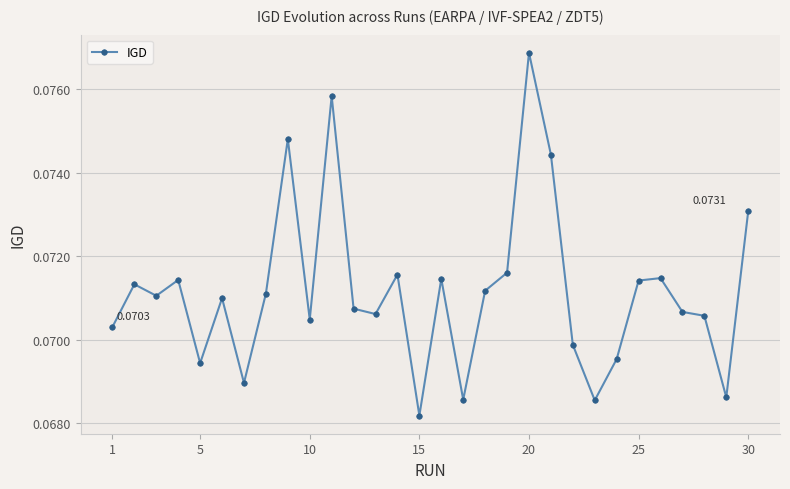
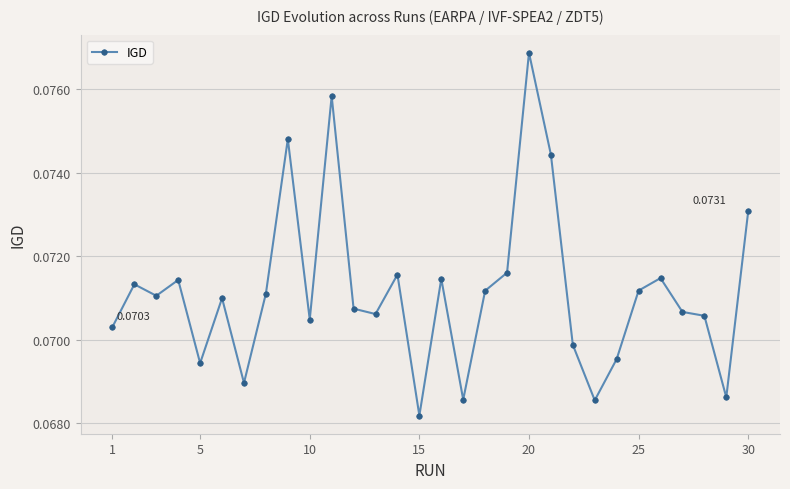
25: 0.0714 -> 0.0712
